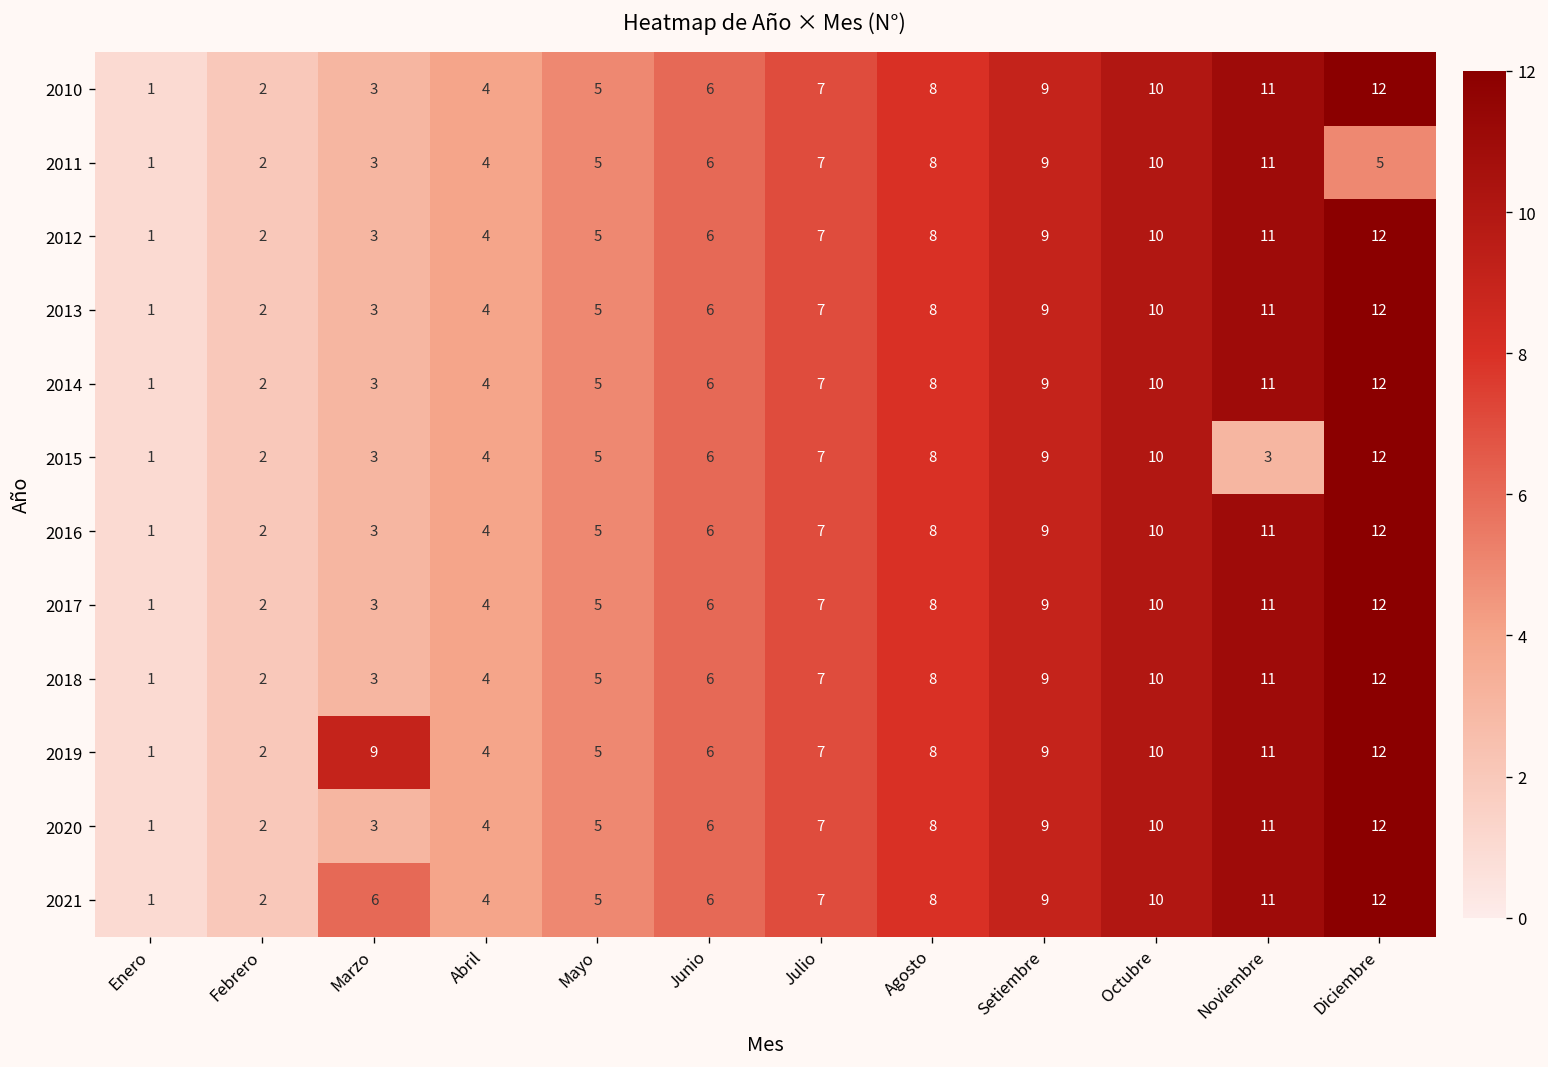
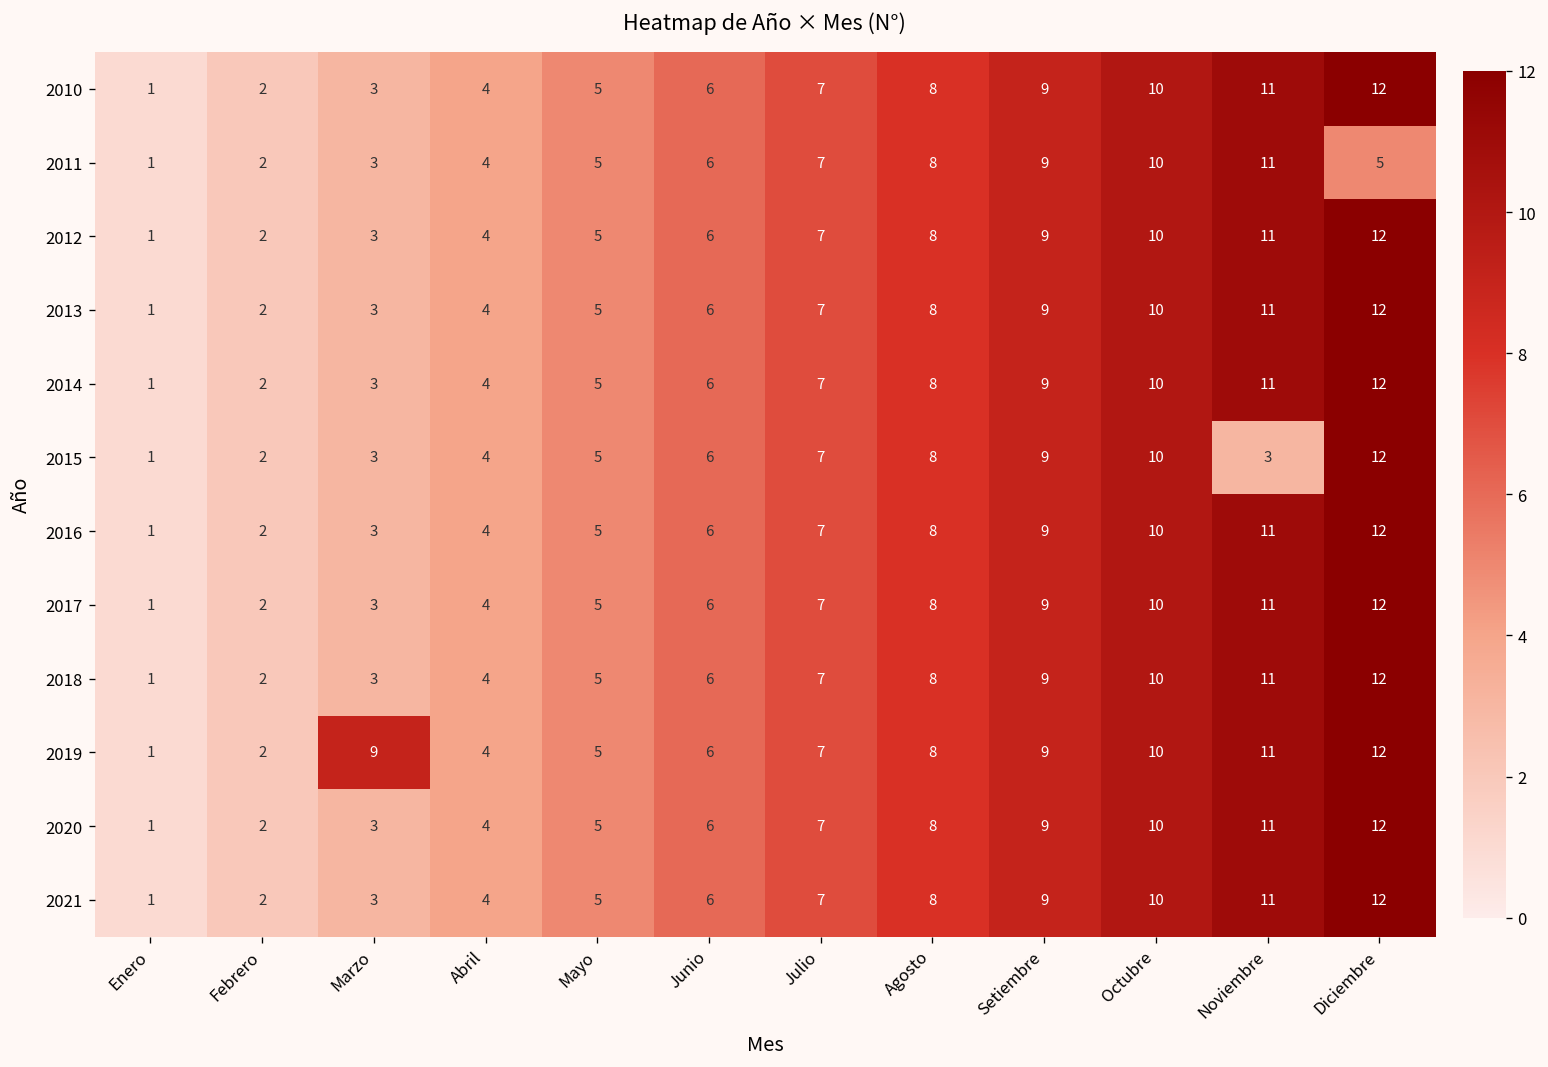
2021, Marzo: 6 -> 3
